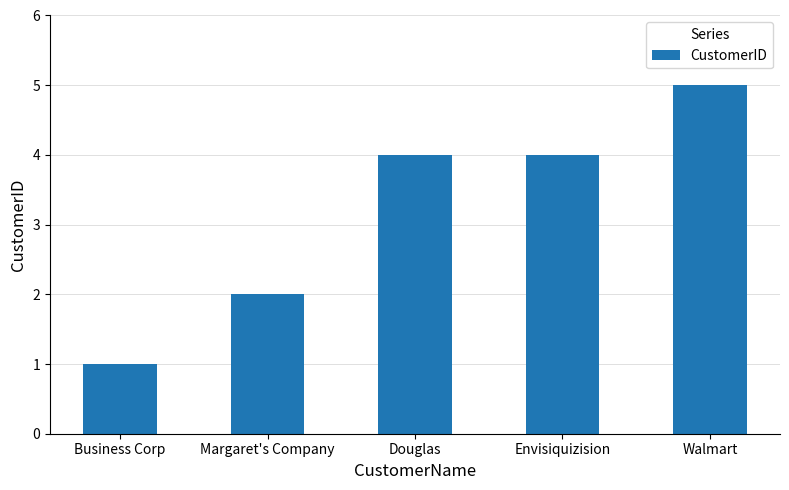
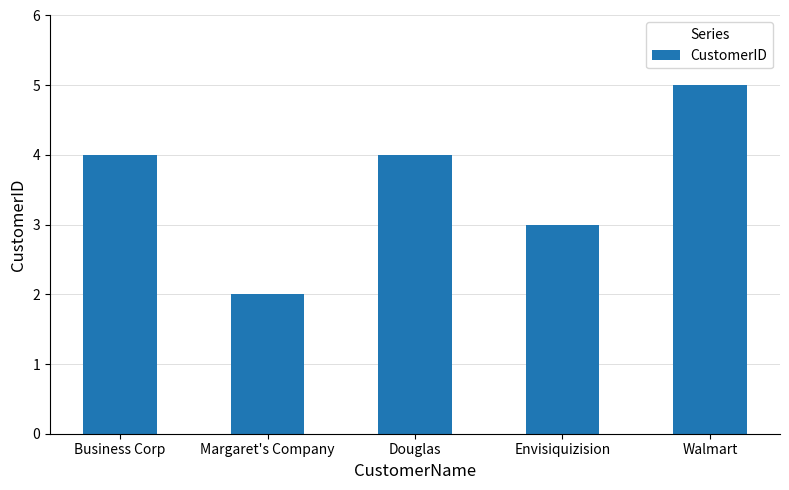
Business Corp: 1 -> 4
Envisiquizision: 4 -> 3
